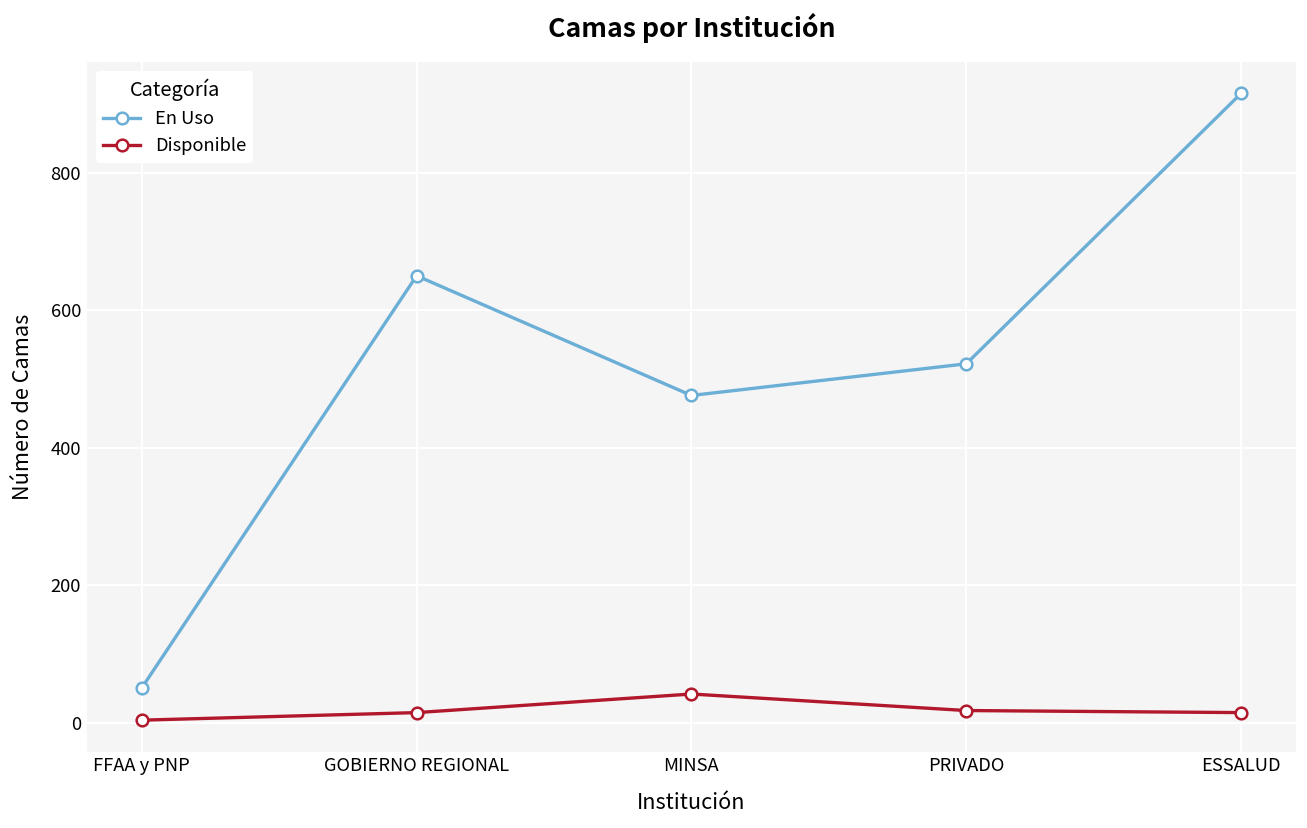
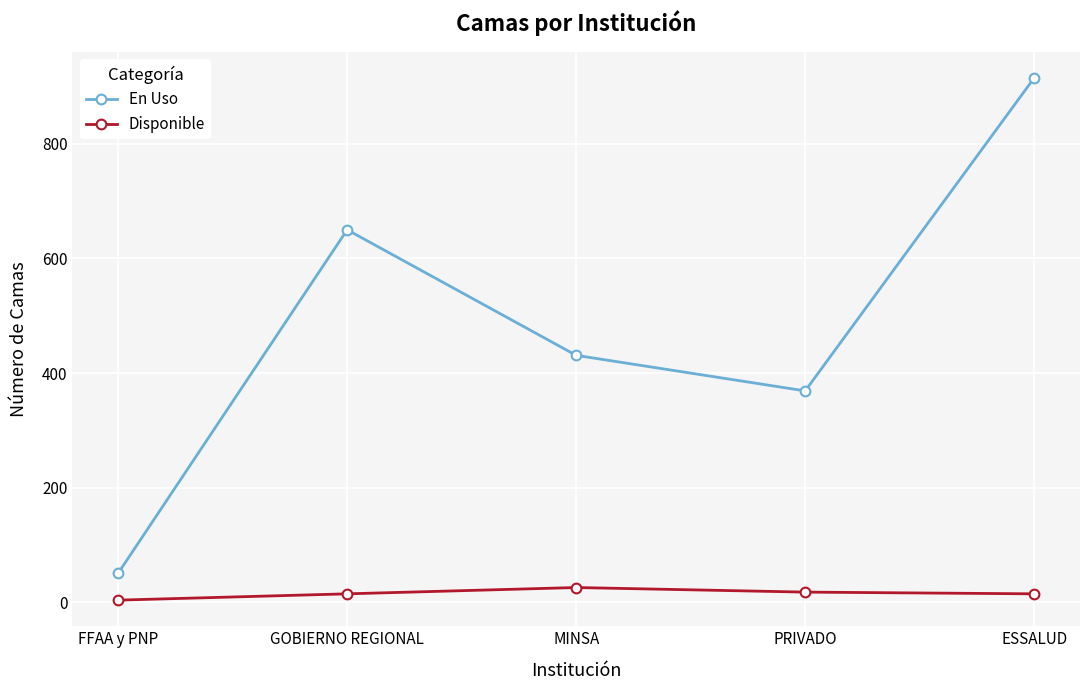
En Uso, MINSA: 480 -> 430
Disponible, MINSA: 40 -> 30
En Uso, PRIVADO: 520 -> 370
